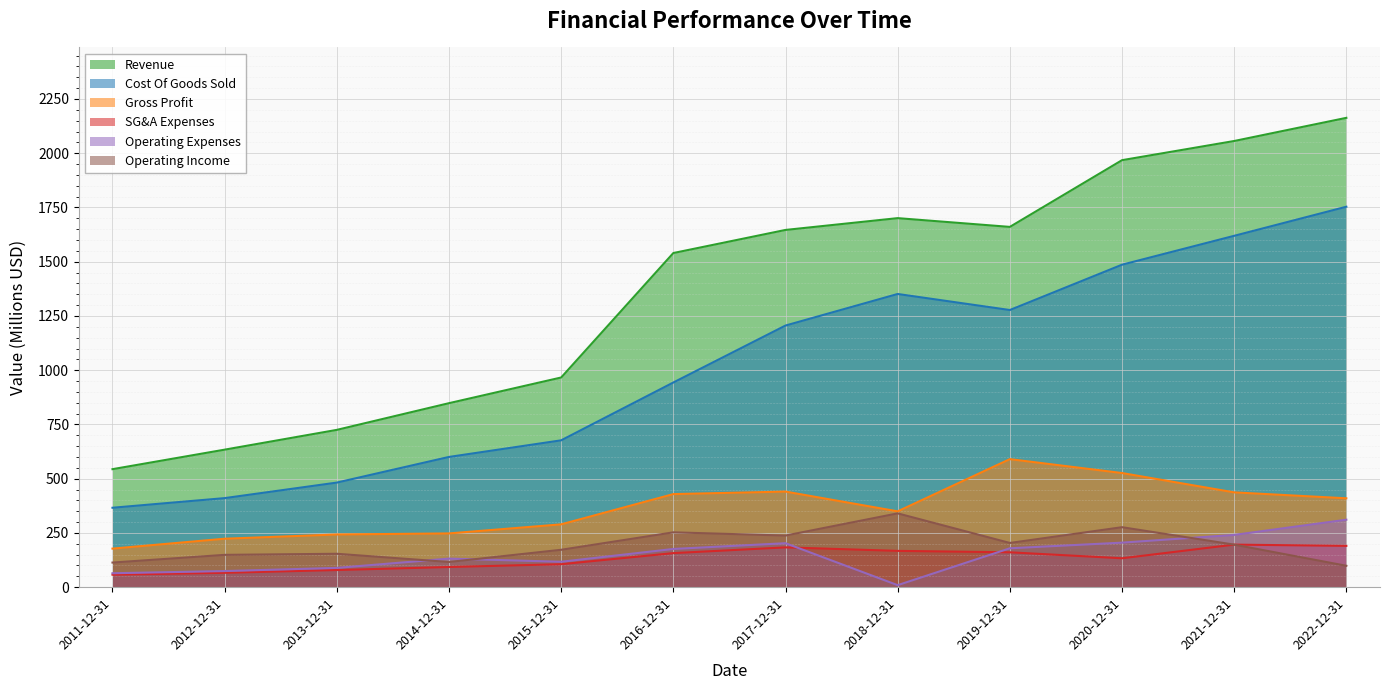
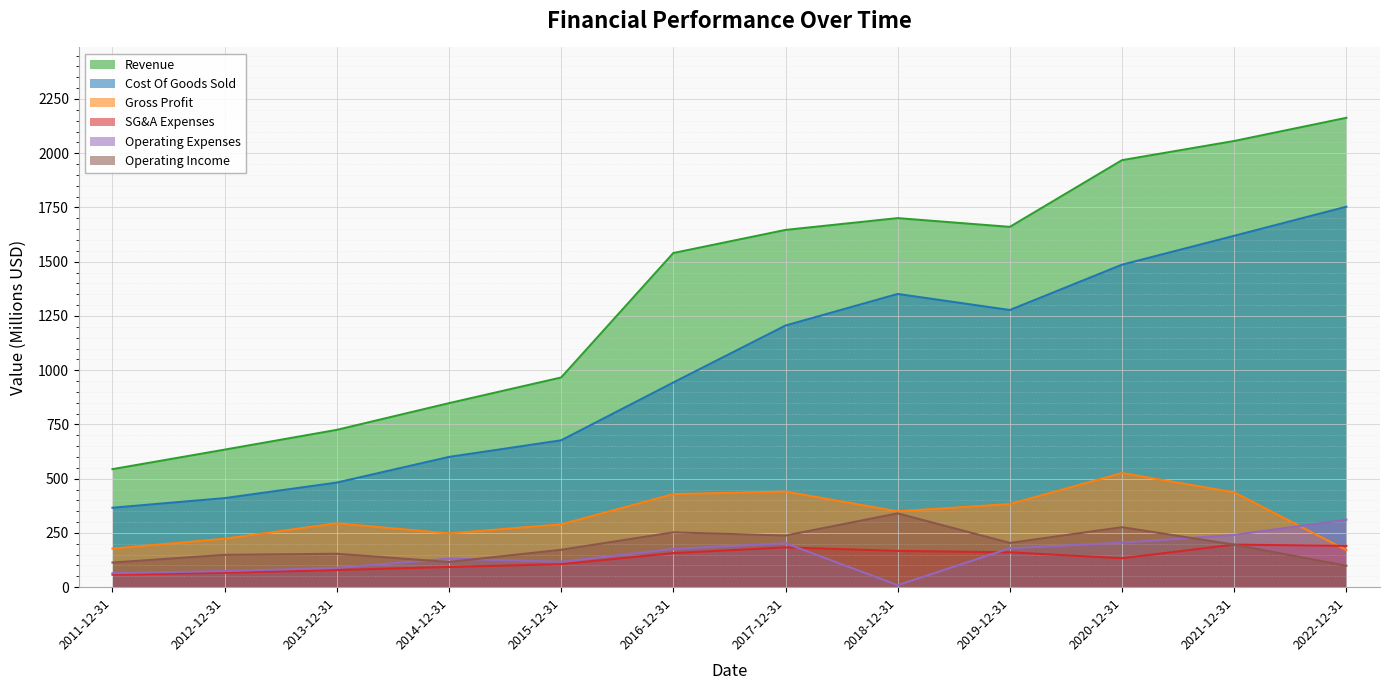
Gross Profit, 2013-12-31: 240 -> 290
Gross Profit, 2019-12-31: 590 -> 380
Gross Profit, 2022-12-31: 410 -> 170
